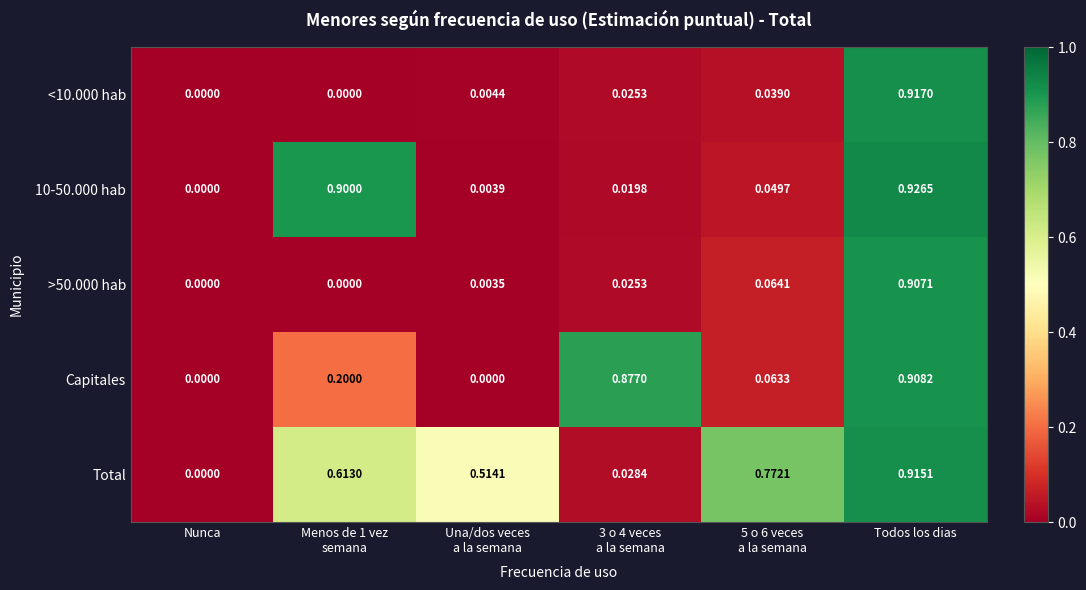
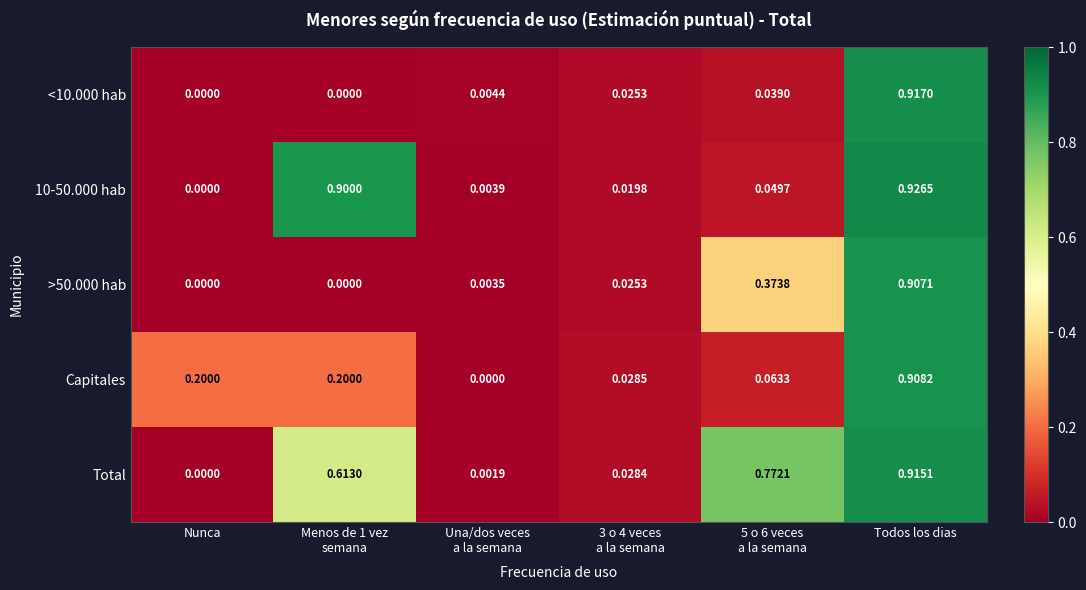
>50.000 hab, 5 o 6 veces a la semana: 0.0641 -> 0.3738
Capitales, Nunca: 0.0000 -> 0.2000
Capitales, 3 o 4 veces a la semana: 0.8770 -> 0.0285
Total, Una/dos veces a la semana: 0.5141 -> 0.0019
